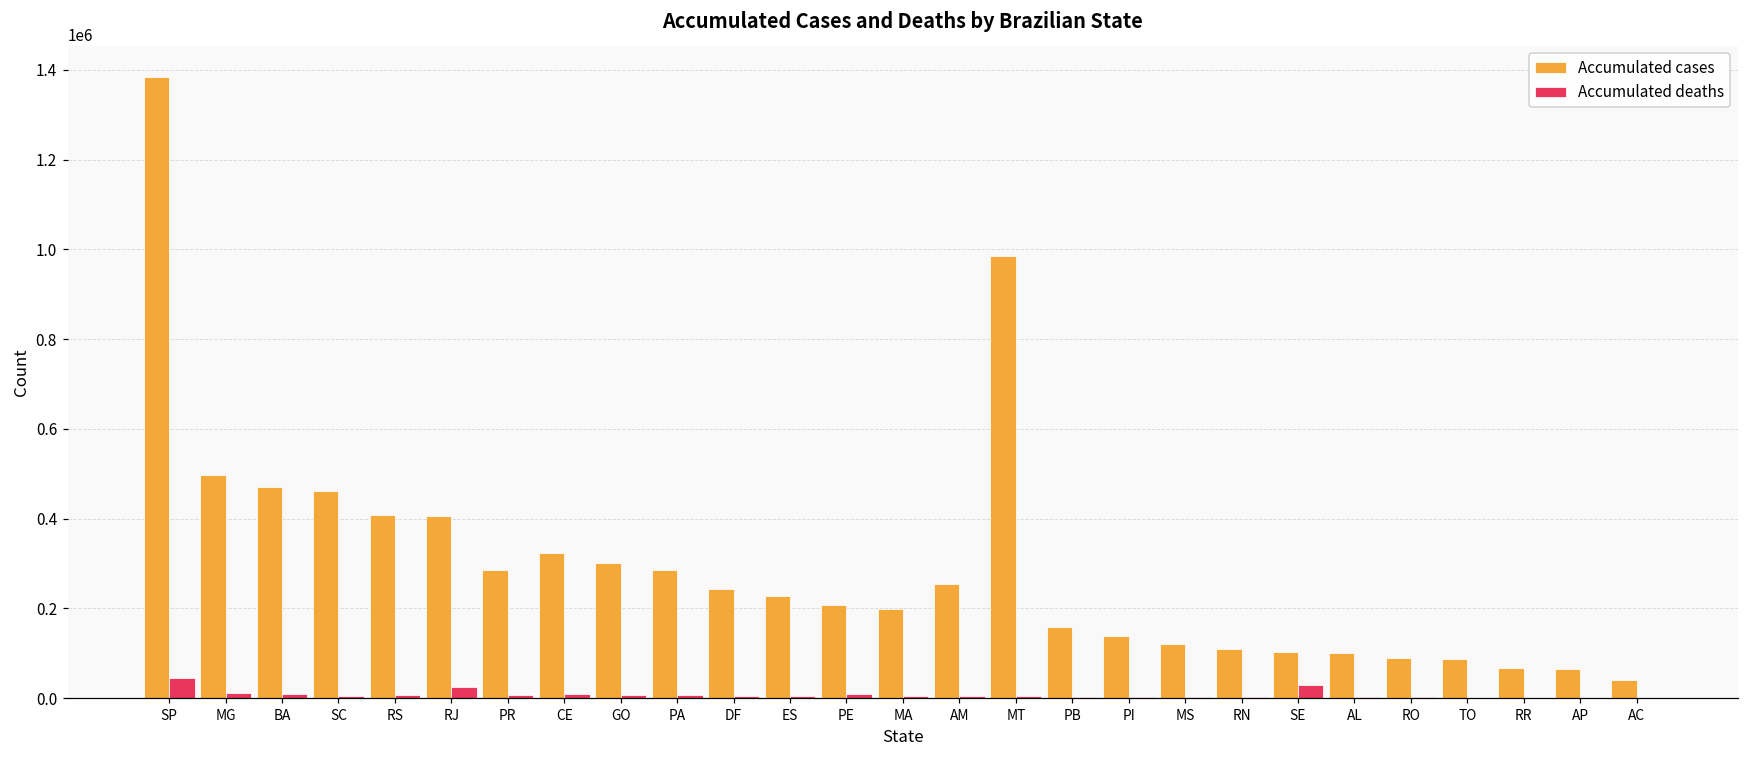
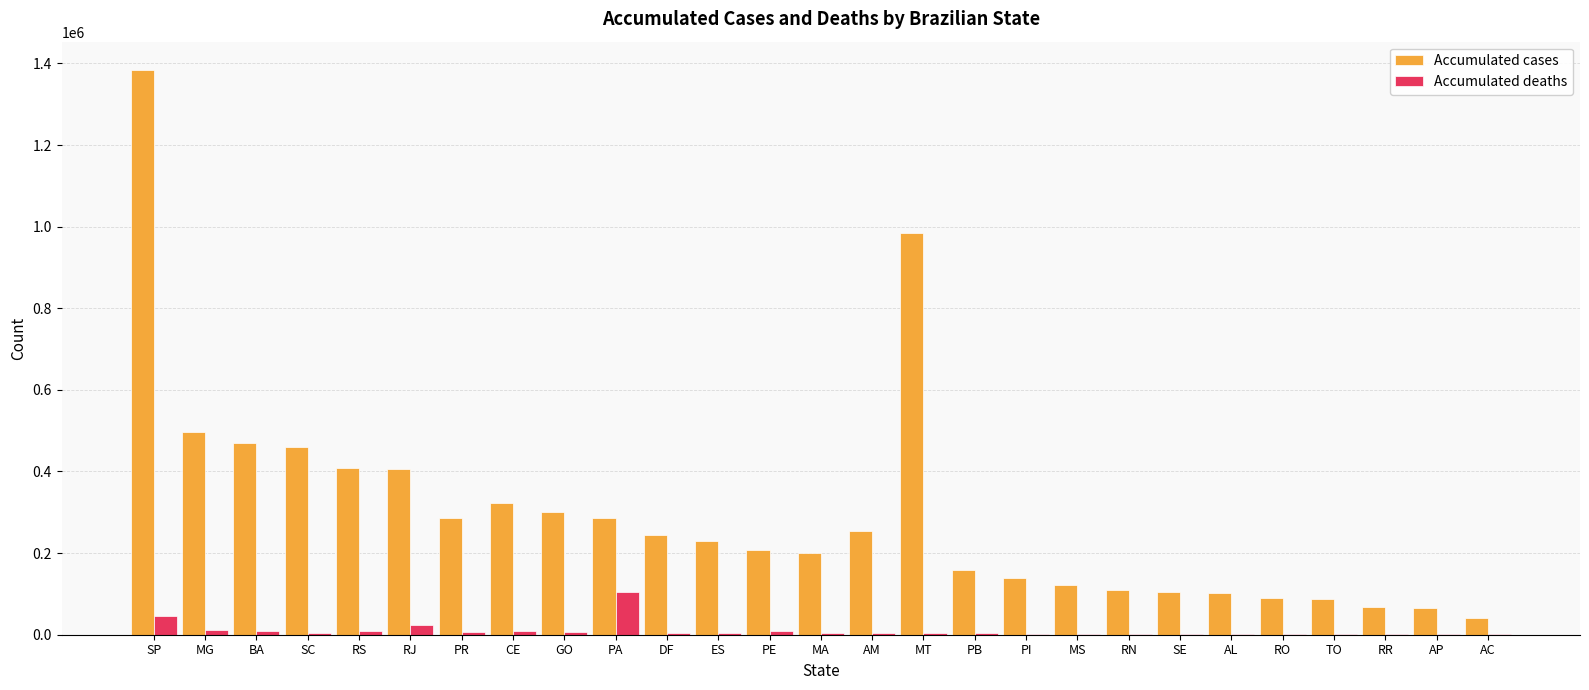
Accumulated deaths, PA: 10000 -> 110000
Accumulated deaths, SE: 30000 -> 0
